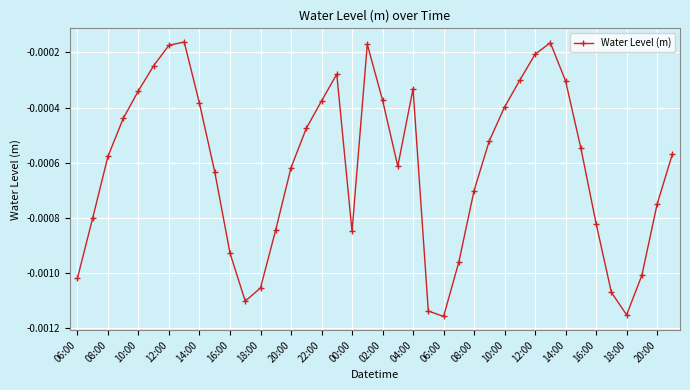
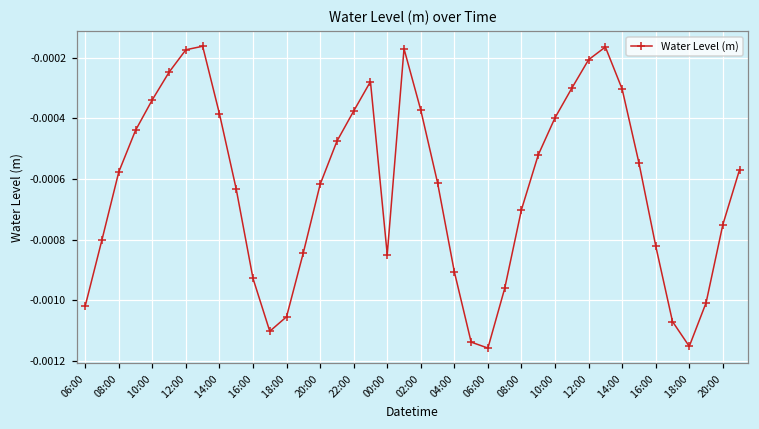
04:00: -0.00033 -> -0.00091
